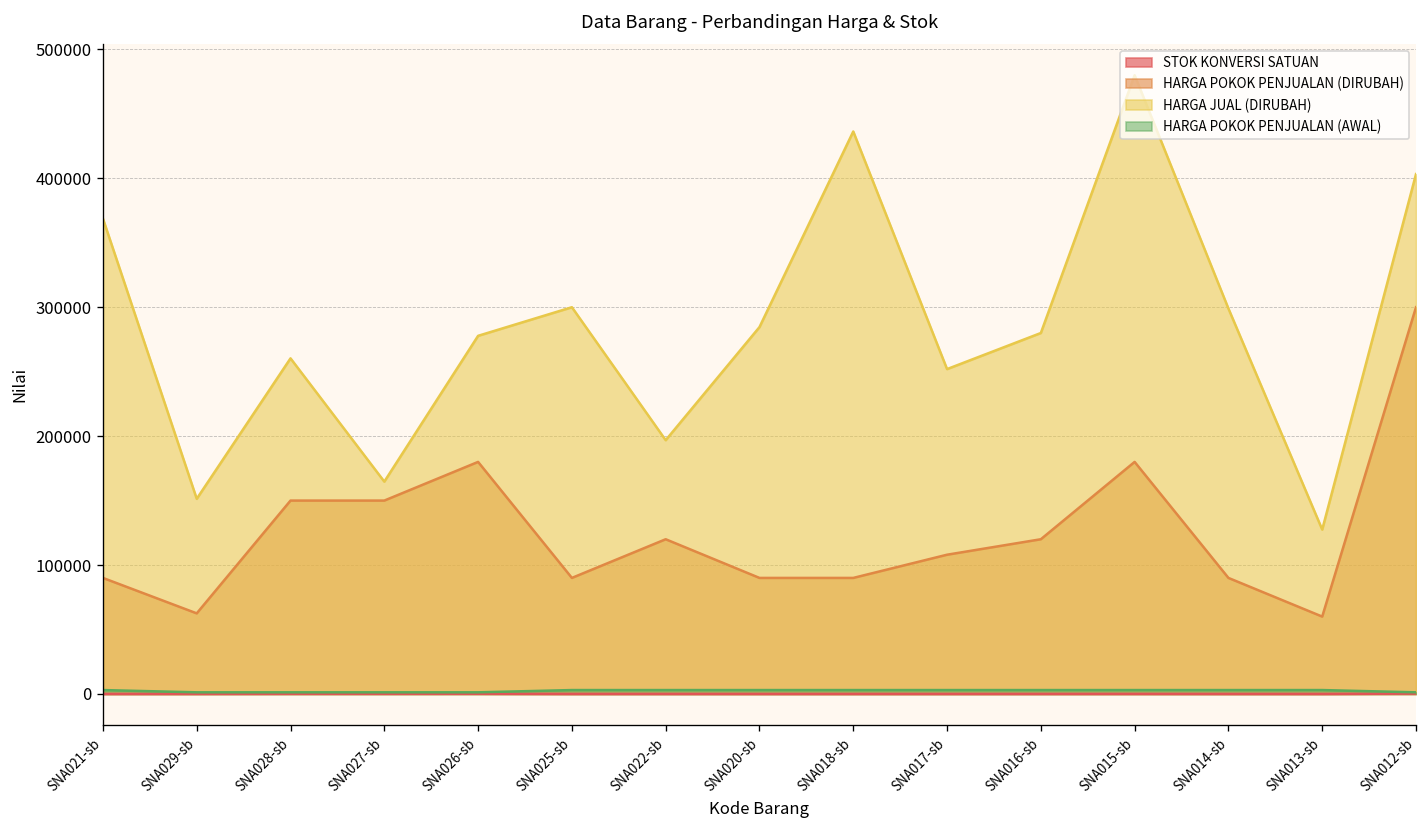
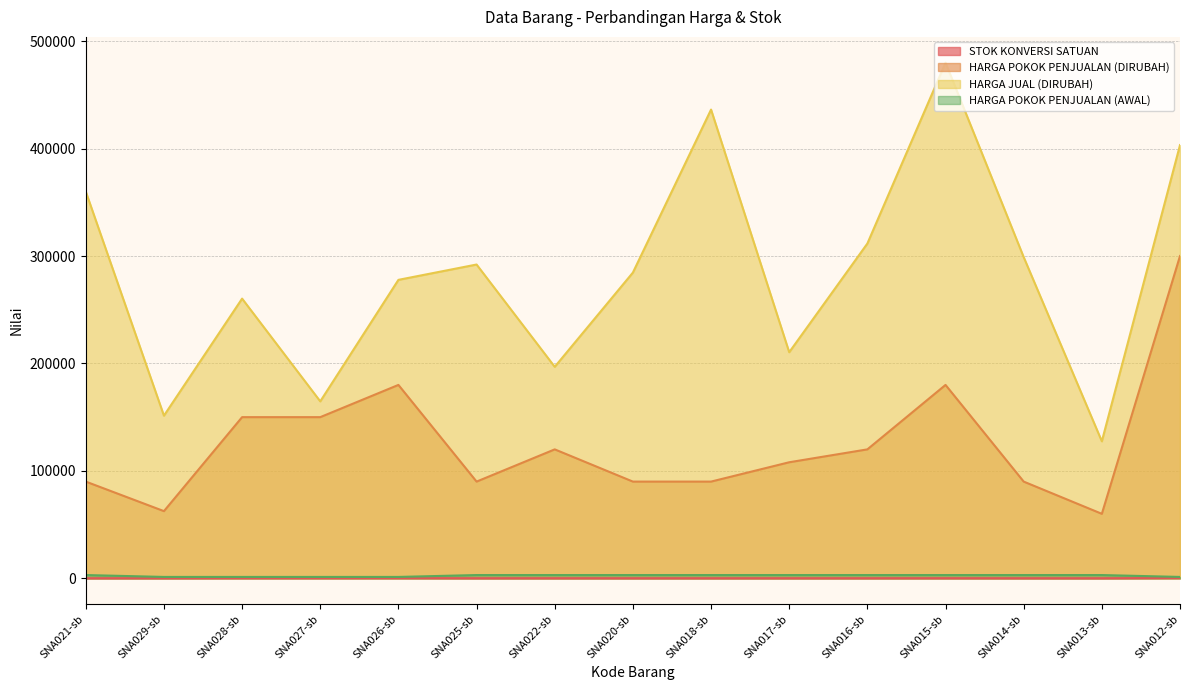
HARGA JUAL (DIRUBAH), SNA021-sb: 369000 -> 360000
HARGA JUAL (DIRUBAH), SNA025-sb: 300000 -> 292000
HARGA JUAL (DIRUBAH), SNA017-sb: 252000 -> 210000
HARGA JUAL (DIRUBAH), SNA016-sb: 280000 -> 312000
